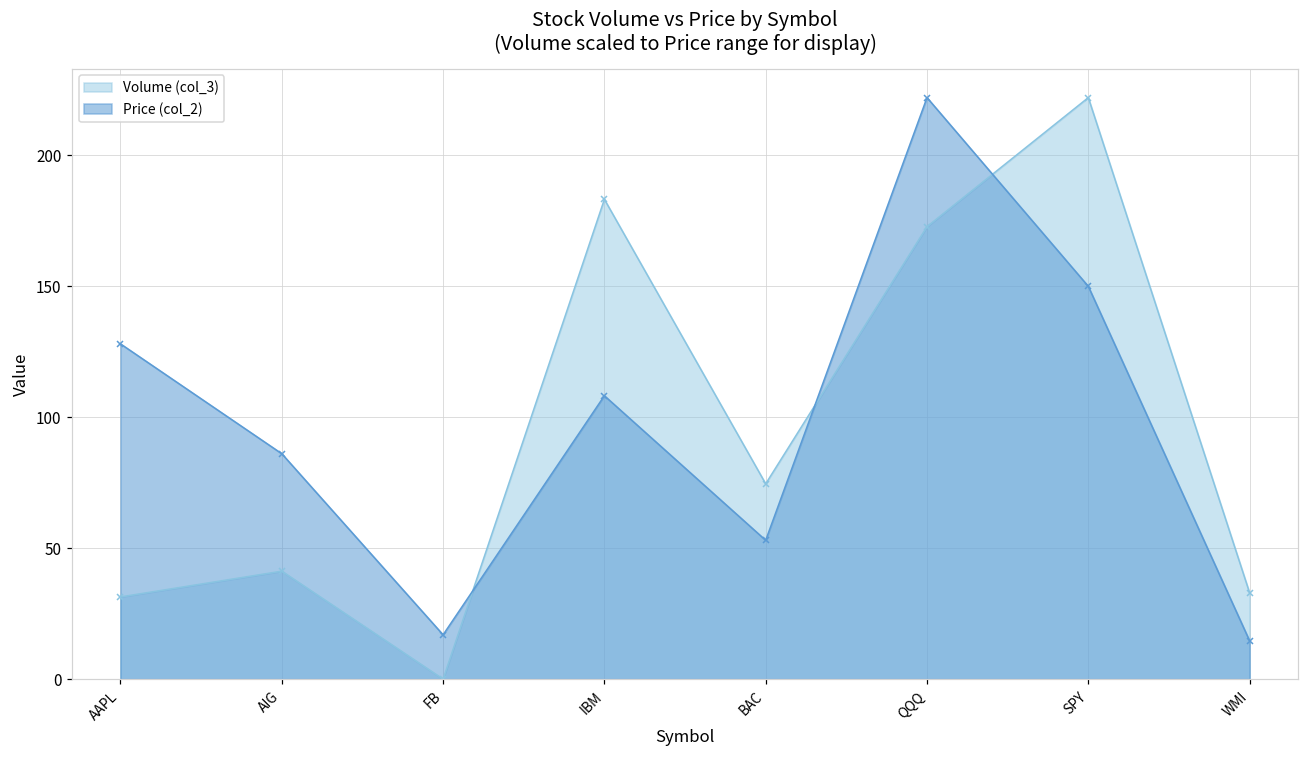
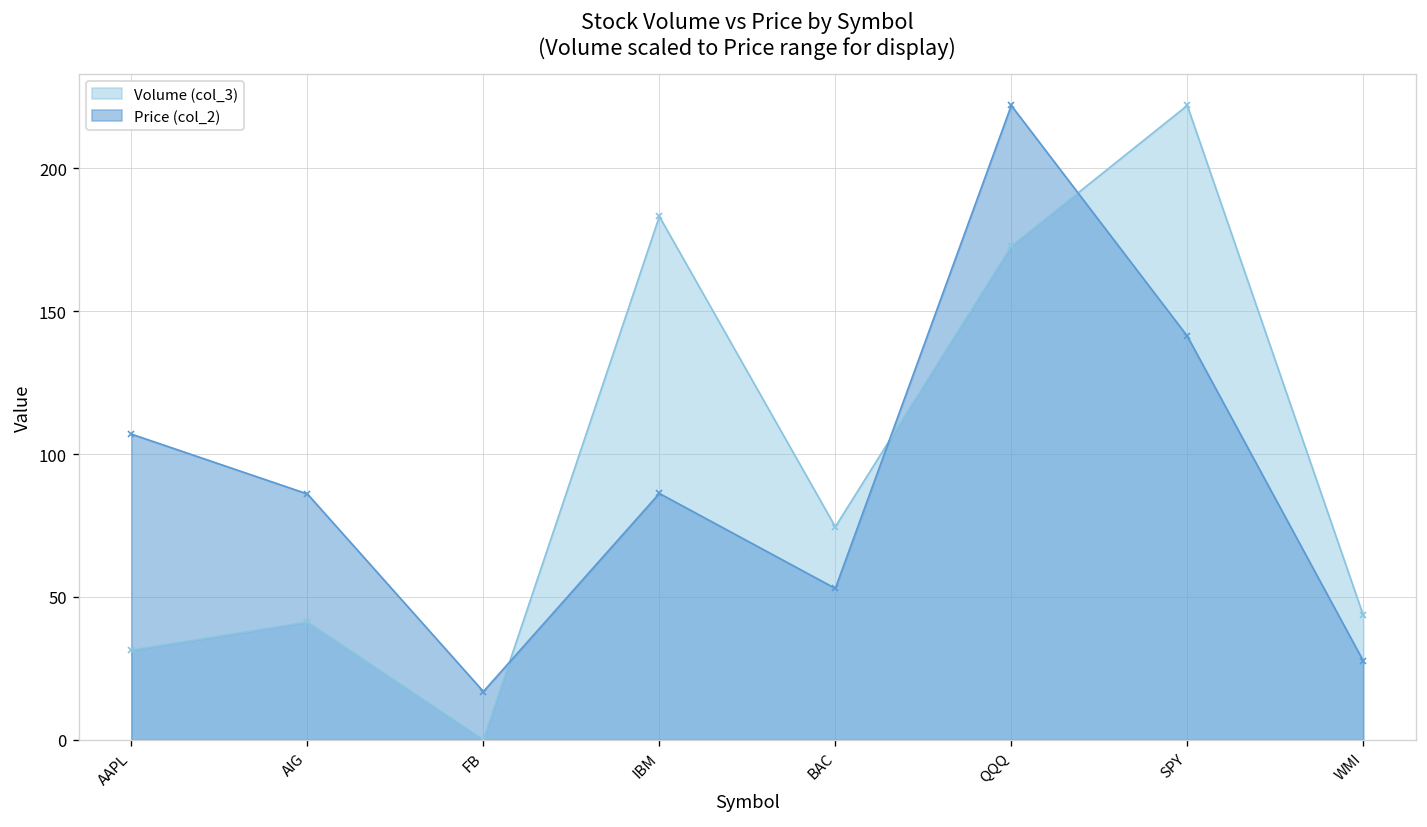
Price (col_2), AAPL: 128 -> 107
Price (col_2), IBM: 108 -> 86
Price (col_2), SPY: 150 -> 141
Volume (col_3), WMI: 33 -> 44
Price (col_2), WMI: 15 -> 28
